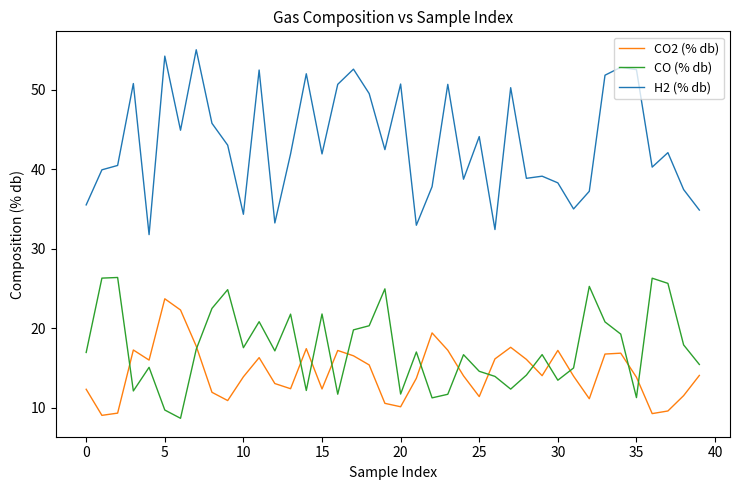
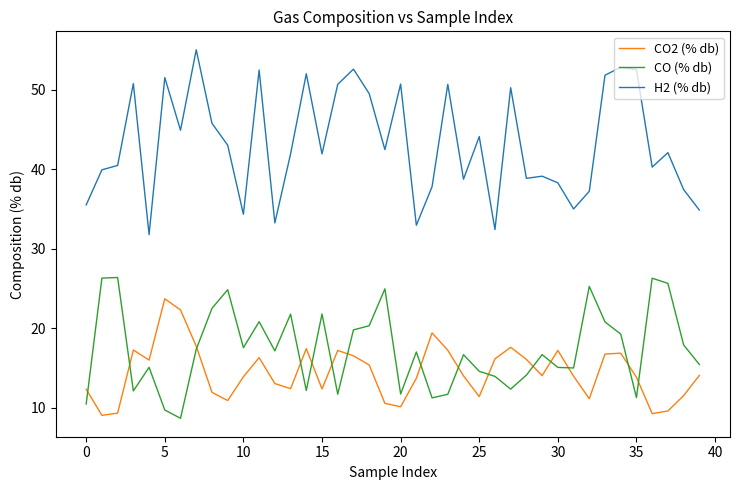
CO (% db), 0: 17 -> 10
H2 (% db), 5: 54 -> 52
CO (% db), 30: 13 -> 15
